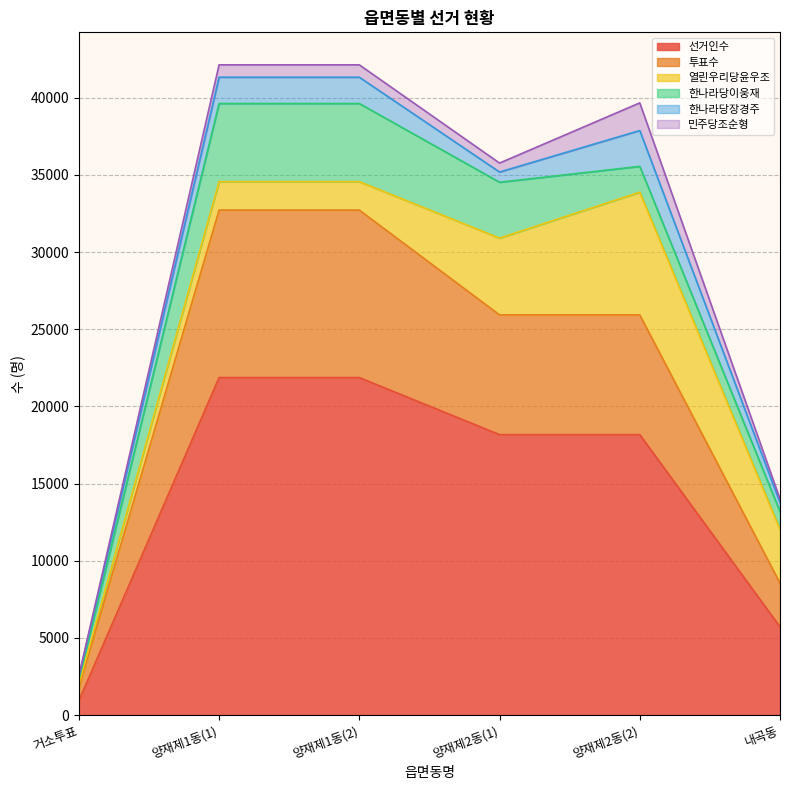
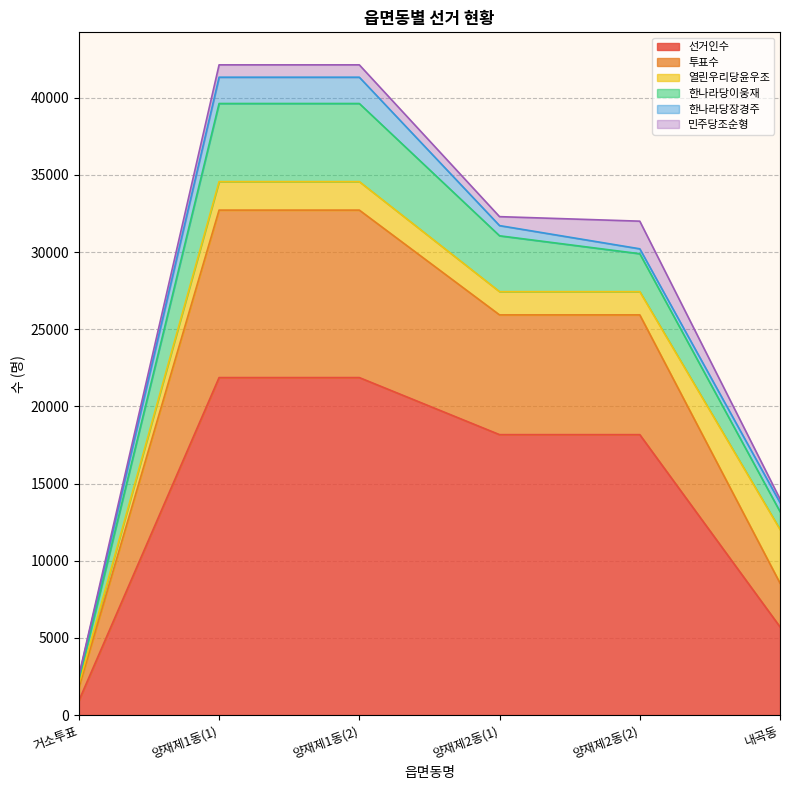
열린우리당윤우조, 양재제2동(1): 5000 -> 1500
열린우리당윤우조, 양재제2동(2): 8000 -> 1500
한나라당이웅재, 양재제2동(2): 1700 -> 2500
한나라당장경주, 양재제2동(2): 2300 -> 300
